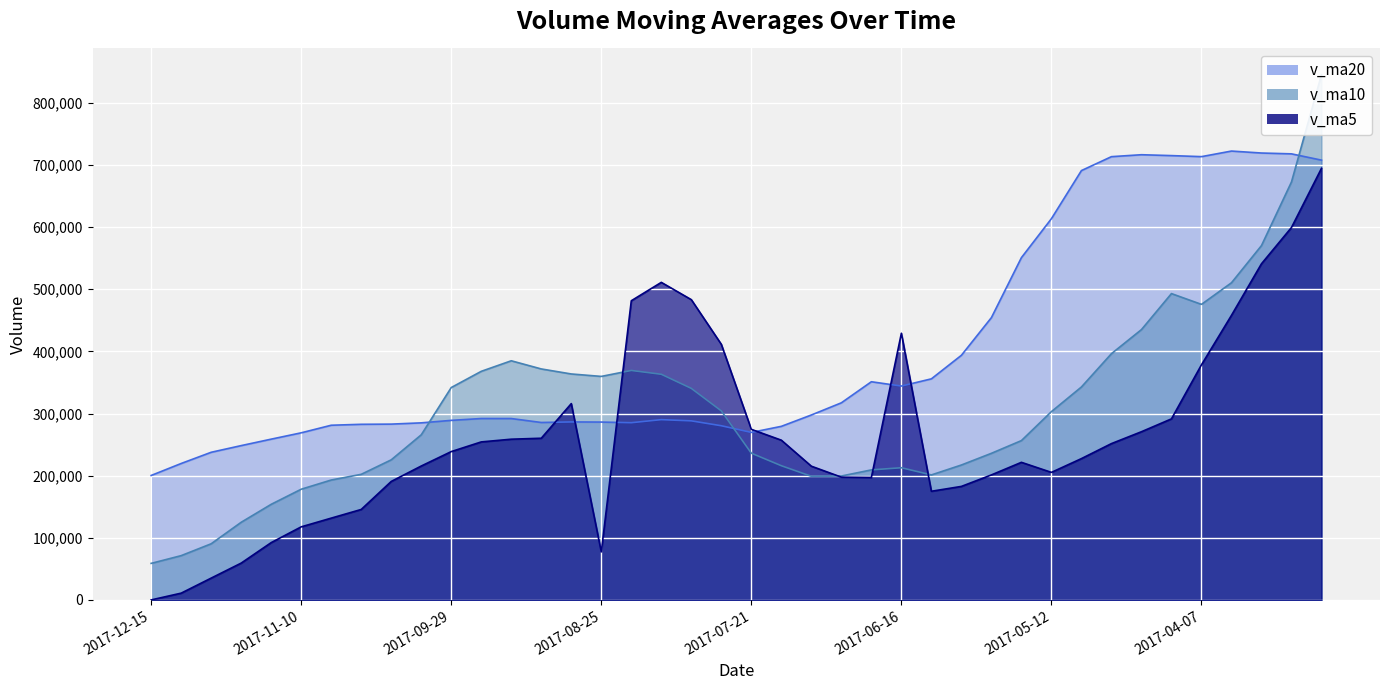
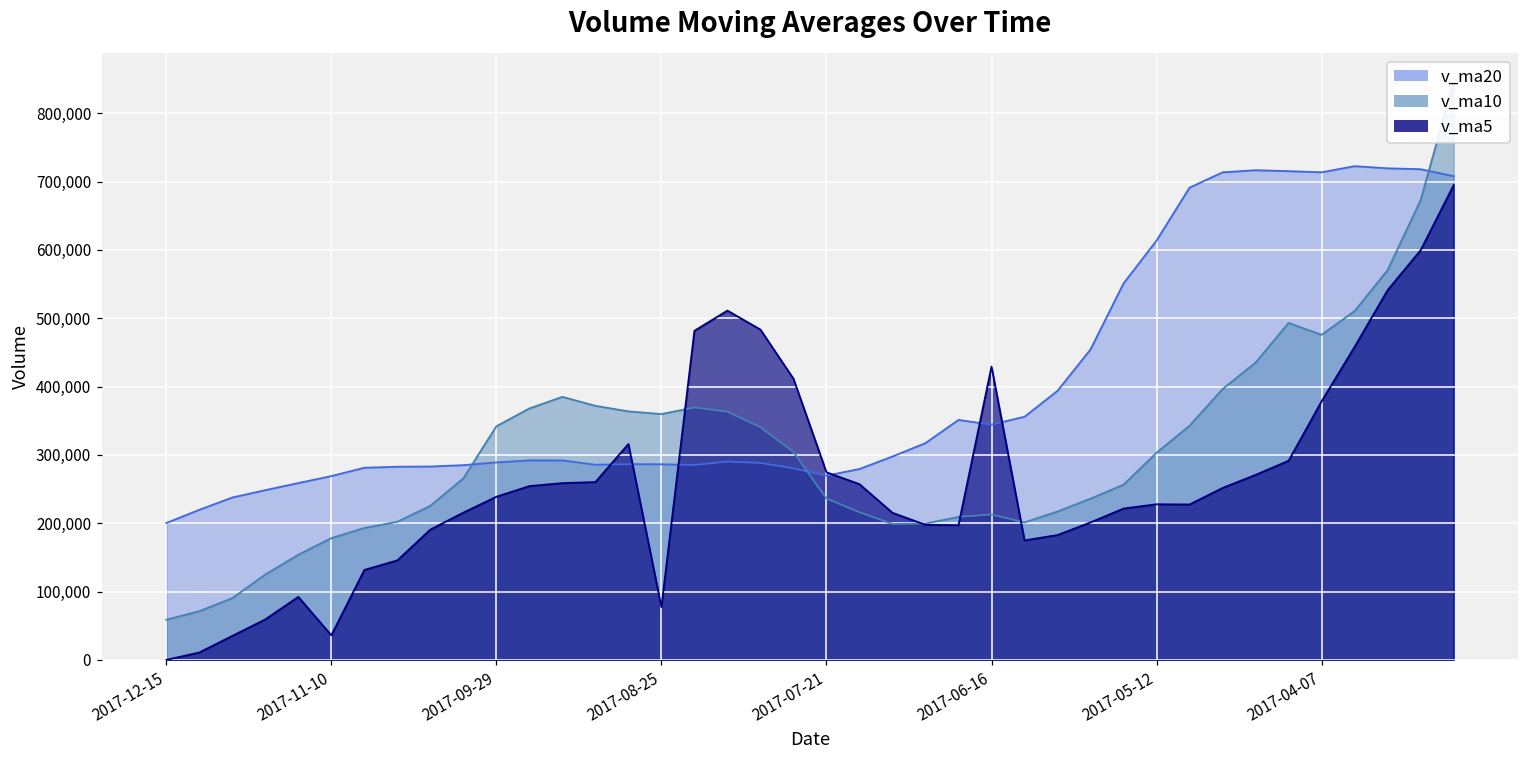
v_ma5, 2017-11-10: 120,000 -> 40,000
v_ma5, 2017-05-12: 210,000 -> 230,000
